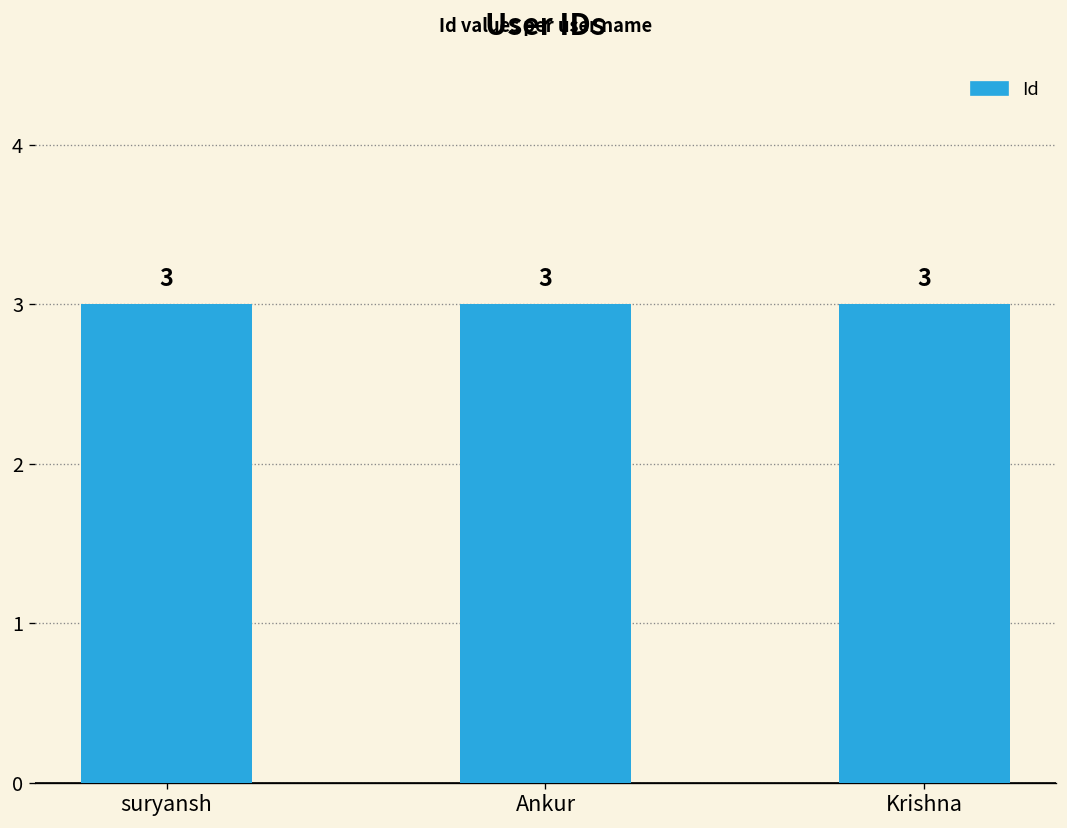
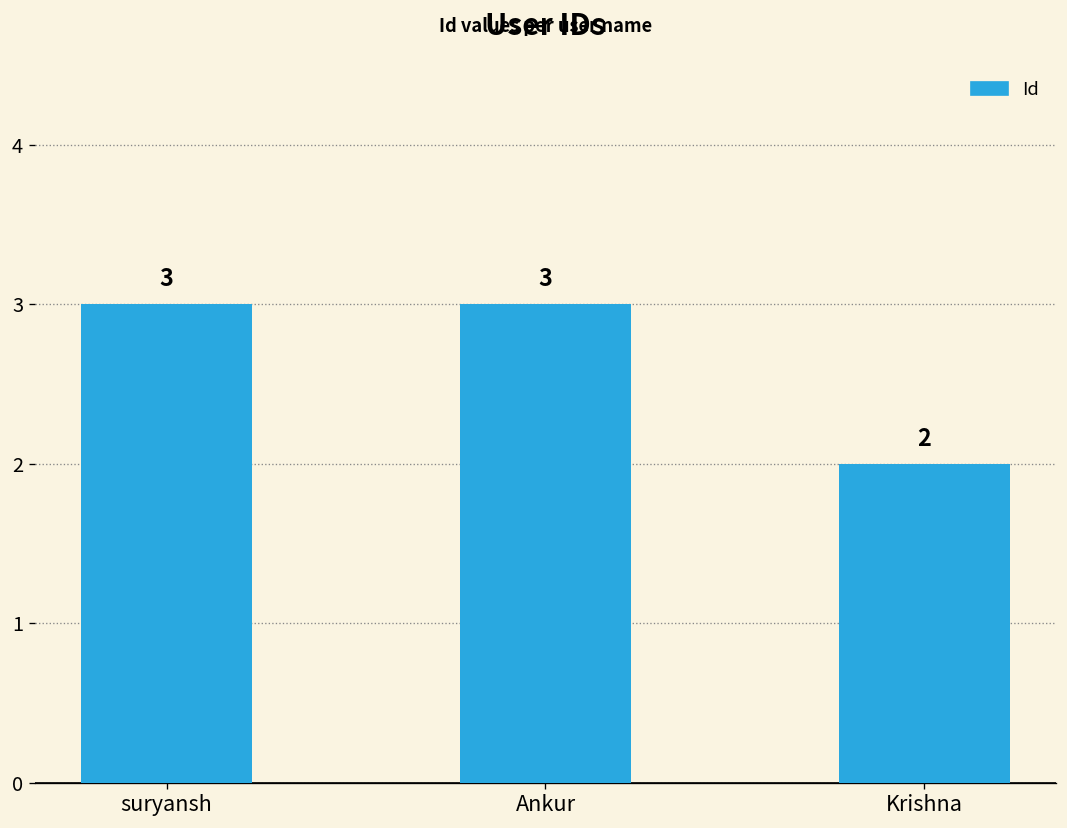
Krishna: 3 -> 2
